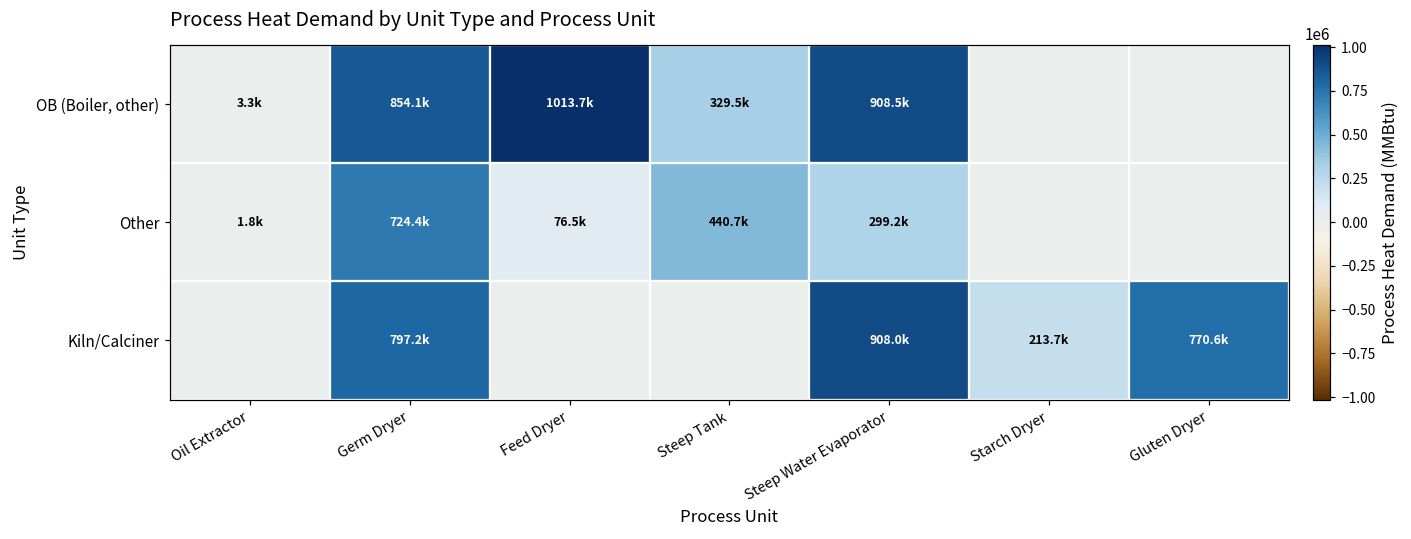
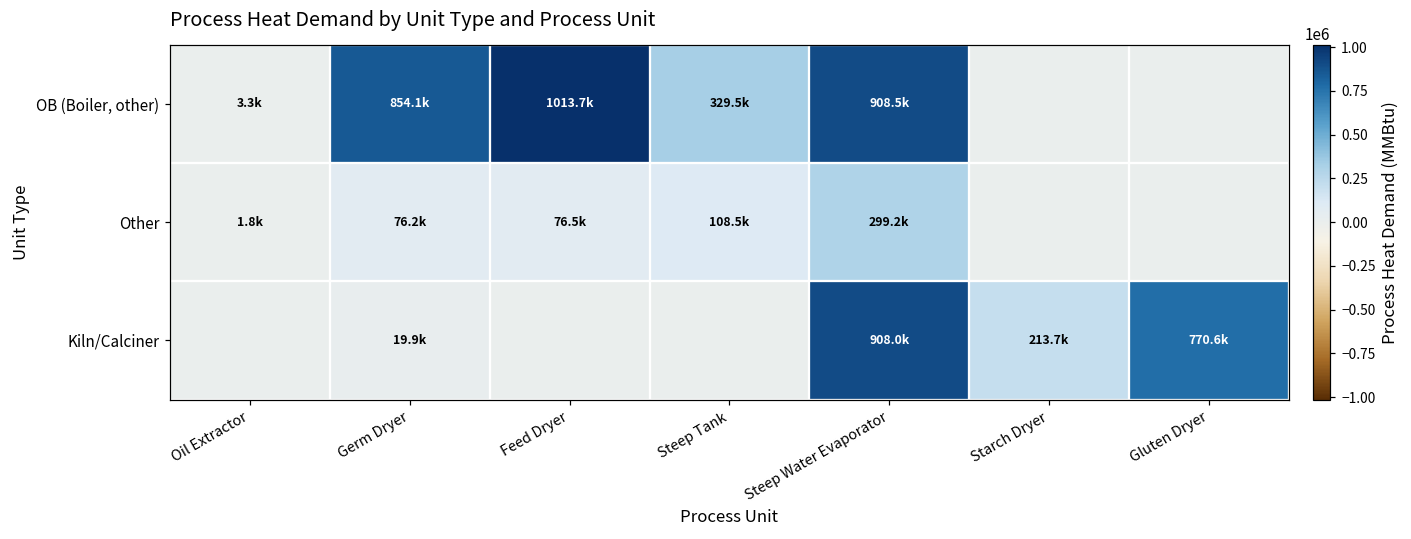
Other, Germ Dryer: 724.4k -> 76.2k
Other, Steep Tank: 440.7k -> 108.5k
Kiln/Calciner, Germ Dryer: 797.2k -> 19.9k
